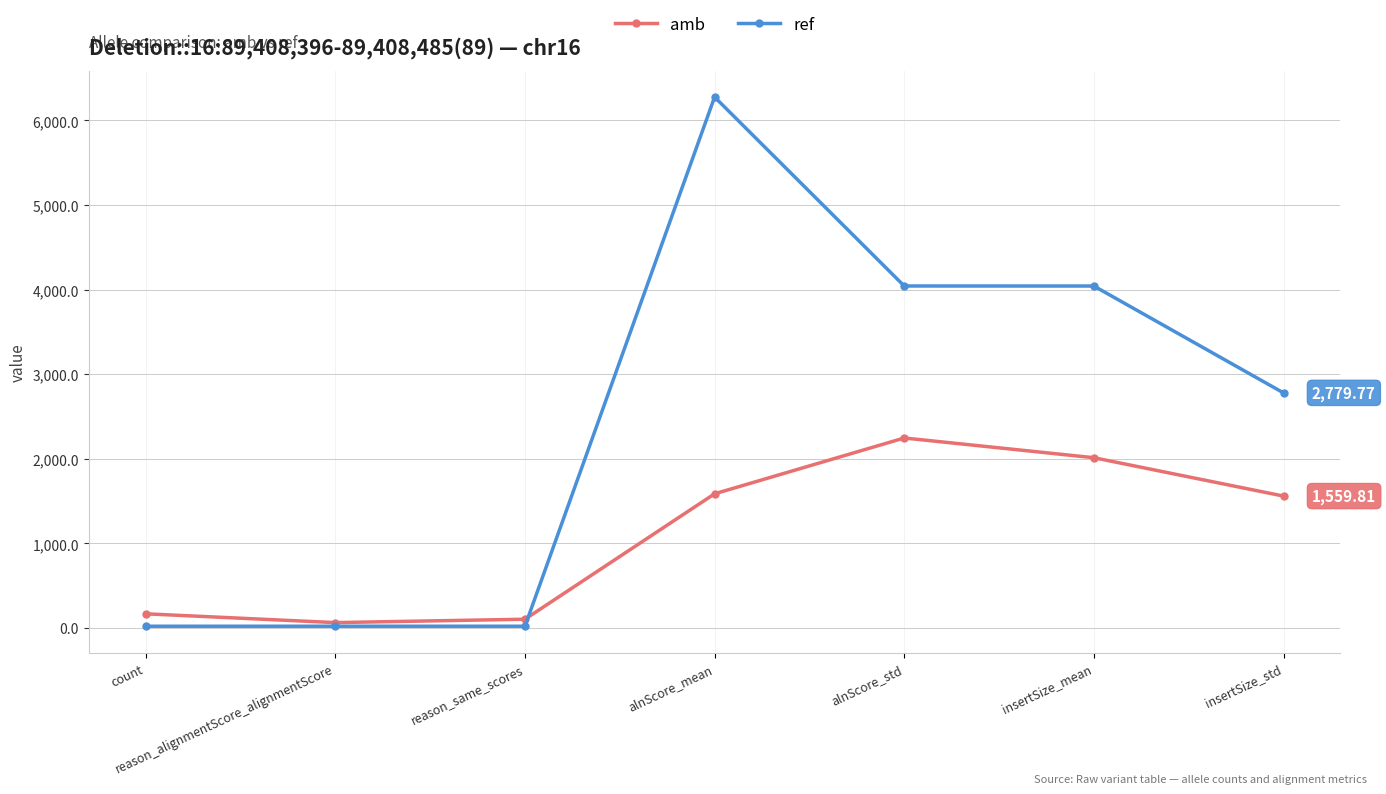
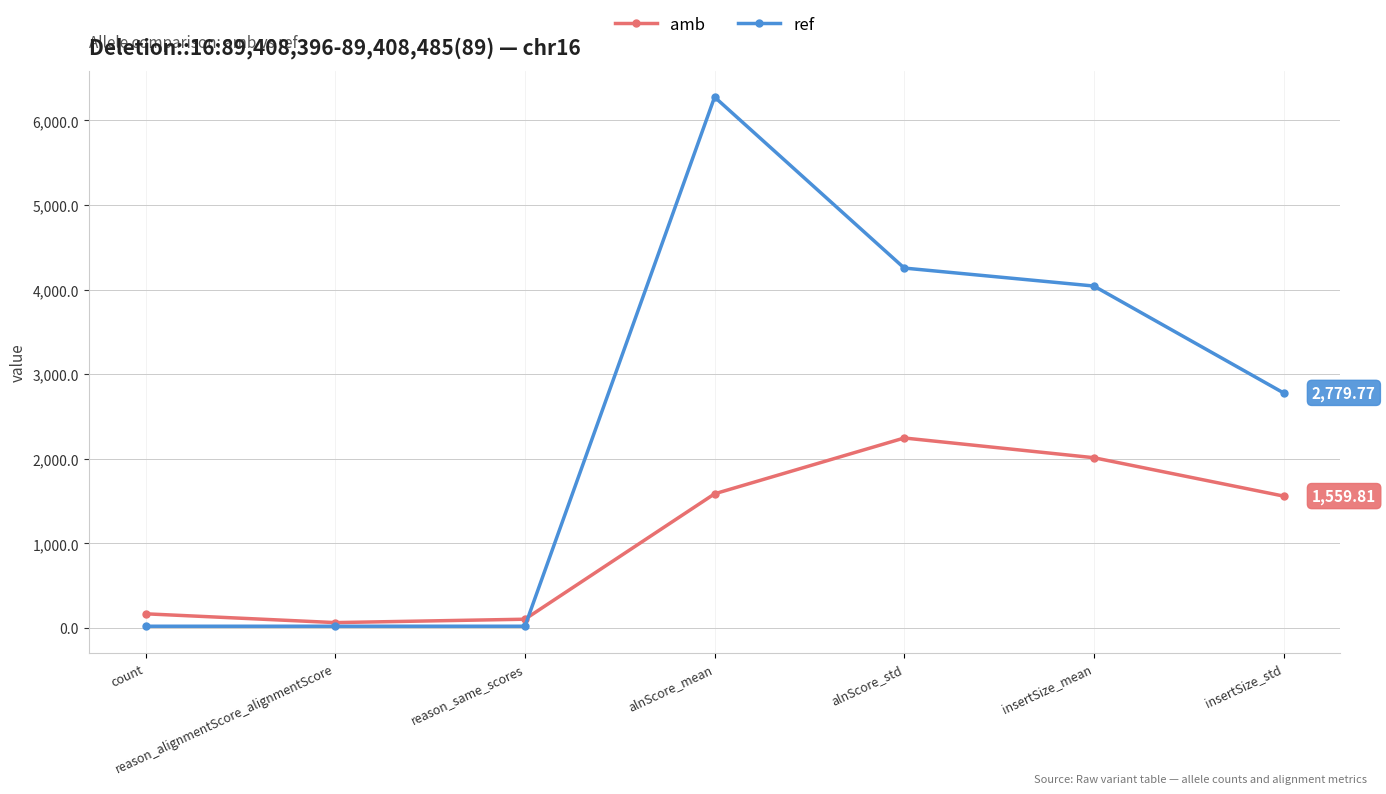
ref, alnScore_std: 4,000 -> 4,300
